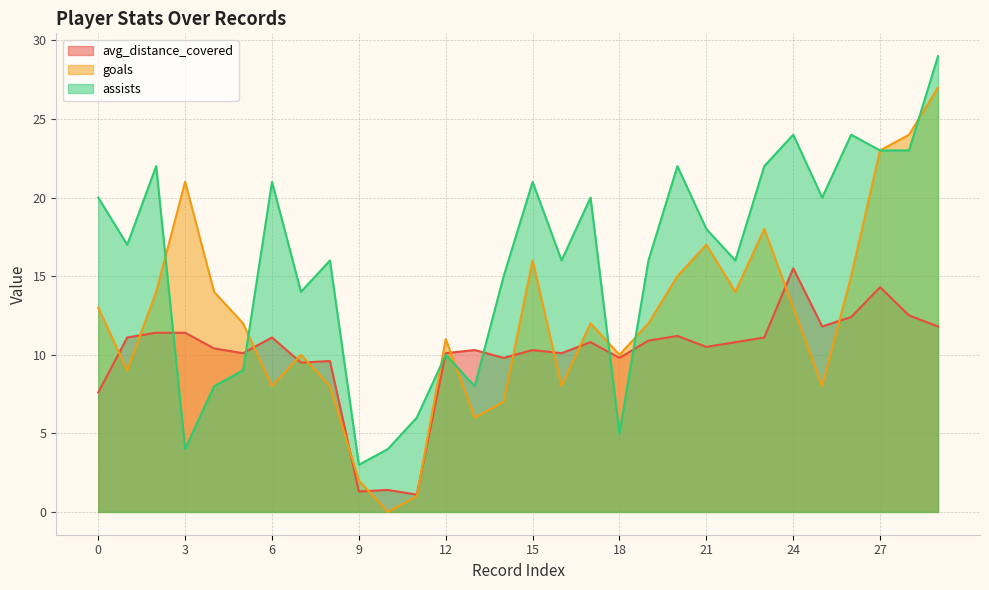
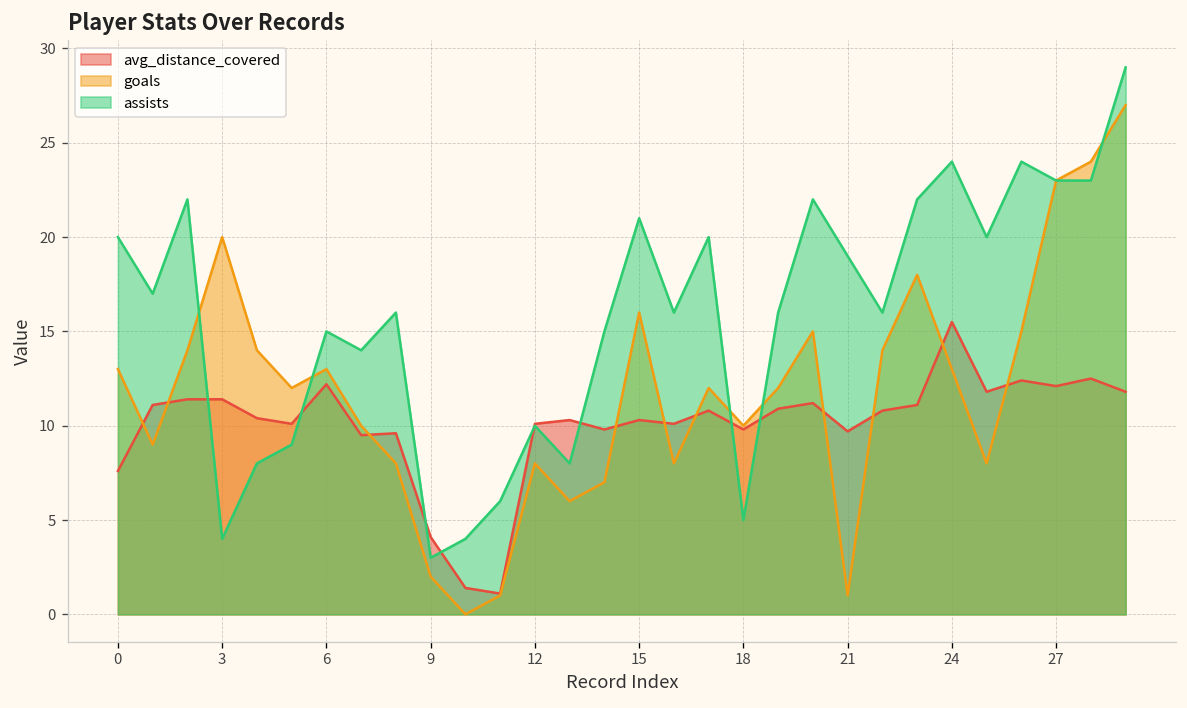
goals, 3: 21 -> 20
avg_distance_covered, 6: 11.1 -> 12.2
goals, 6: 8 -> 13
assists, 6: 21 -> 15
avg_distance_covered, 9: 1.3 -> 4.1
goals, 12: 11 -> 8
avg_distance_covered, 21: 10.5 -> 9.7
goals, 21: 17 -> 1
assists, 21: 18 -> 19
avg_distance_covered, 27: 14.3 -> 12.1
